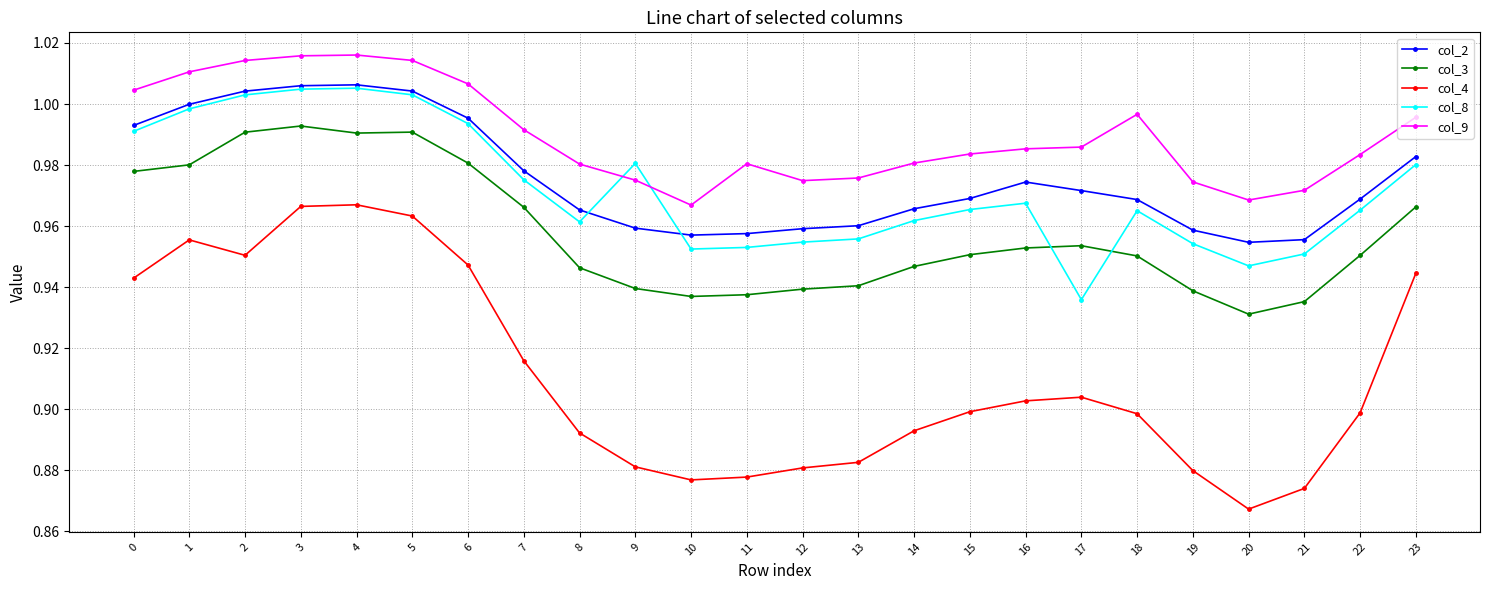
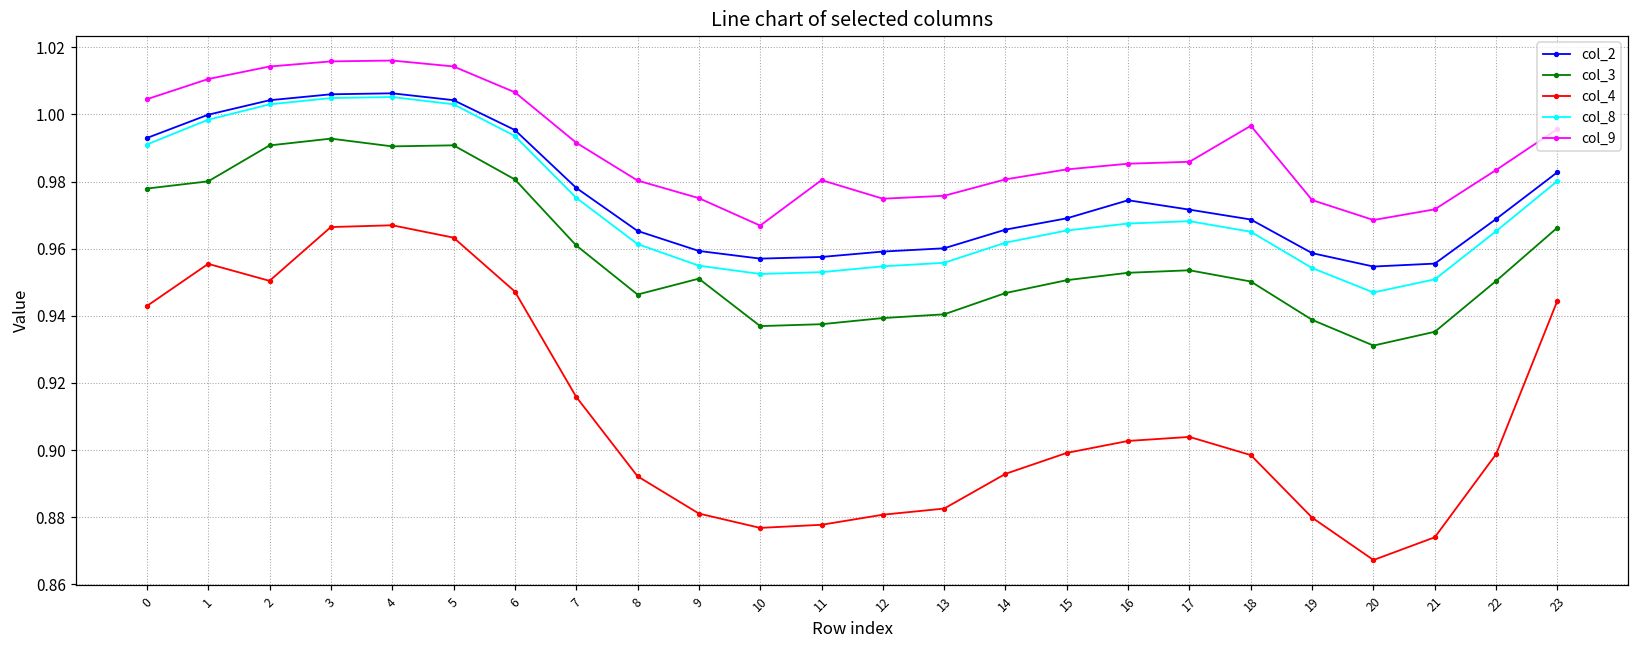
col_3, 7: 0.966 -> 0.961
col_3, 9: 0.940 -> 0.951
col_8, 9: 0.981 -> 0.955
col_8, 17: 0.936 -> 0.968
